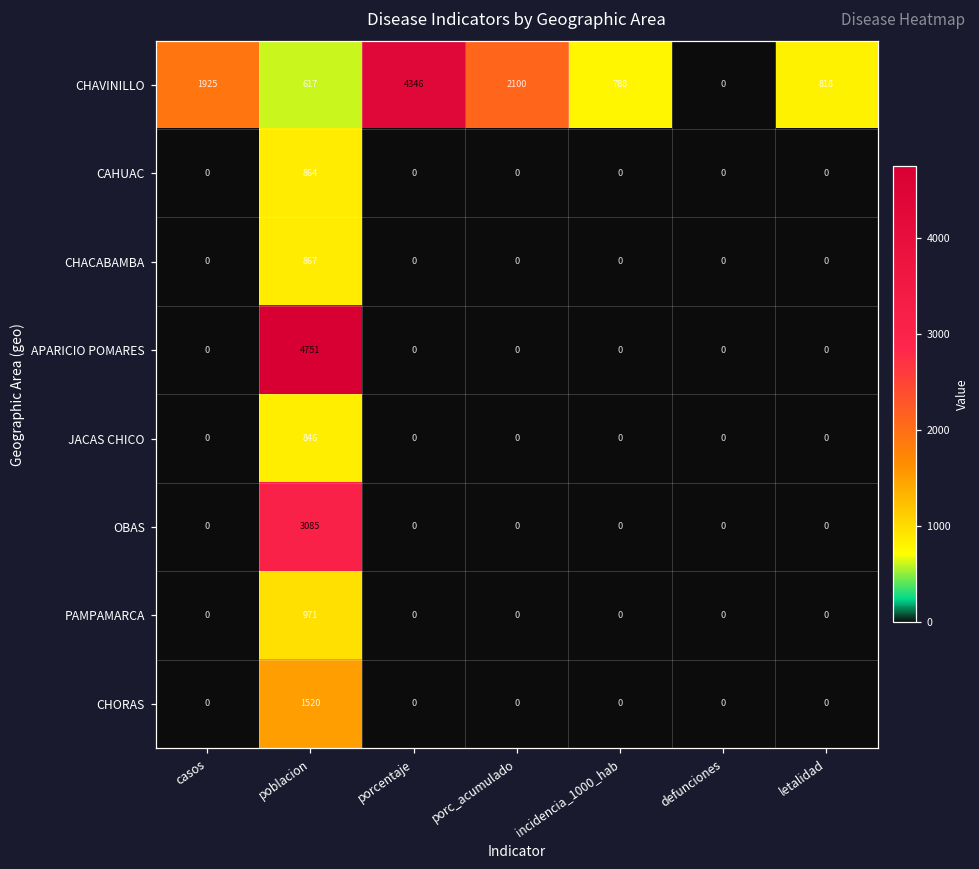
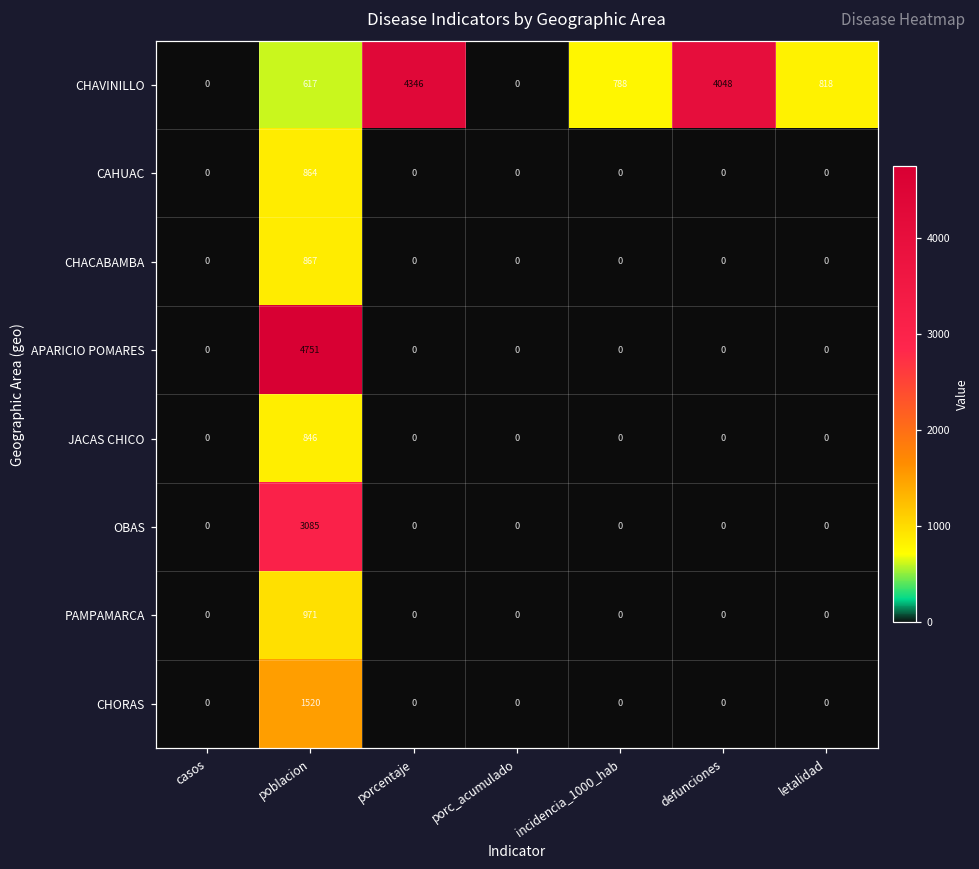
CHAVINILLO, casos: 1925 -> 0
CHAVINILLO, porc_acumulado: 2100 -> 0
CHAVINILLO, defunciones: 0 -> 4048
